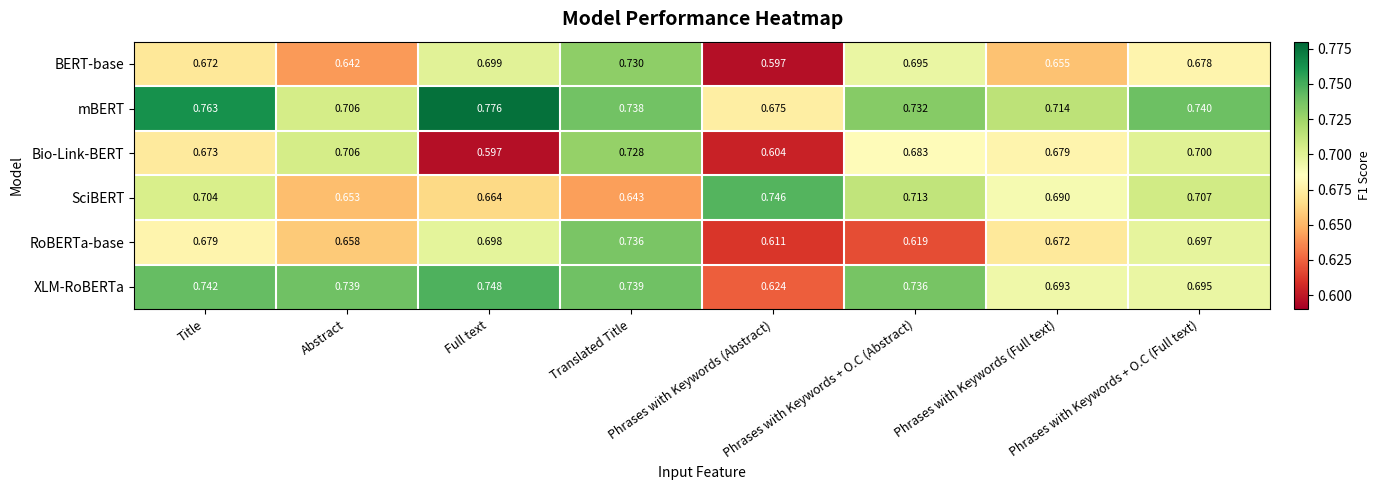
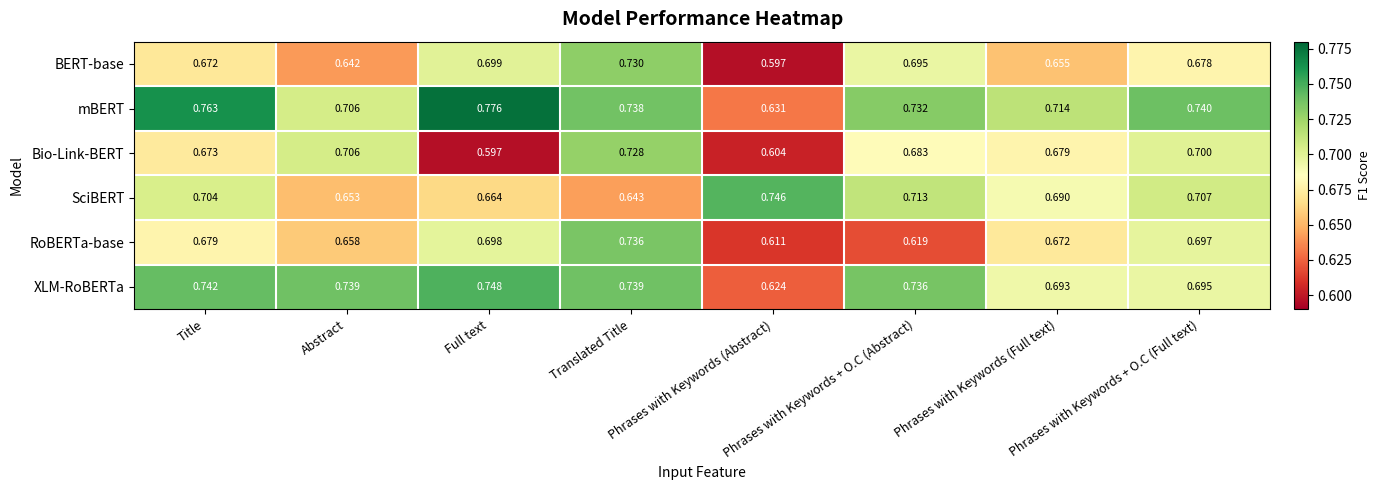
mBERT, Phrases with Keywords (Abstract): 0.675 -> 0.631
